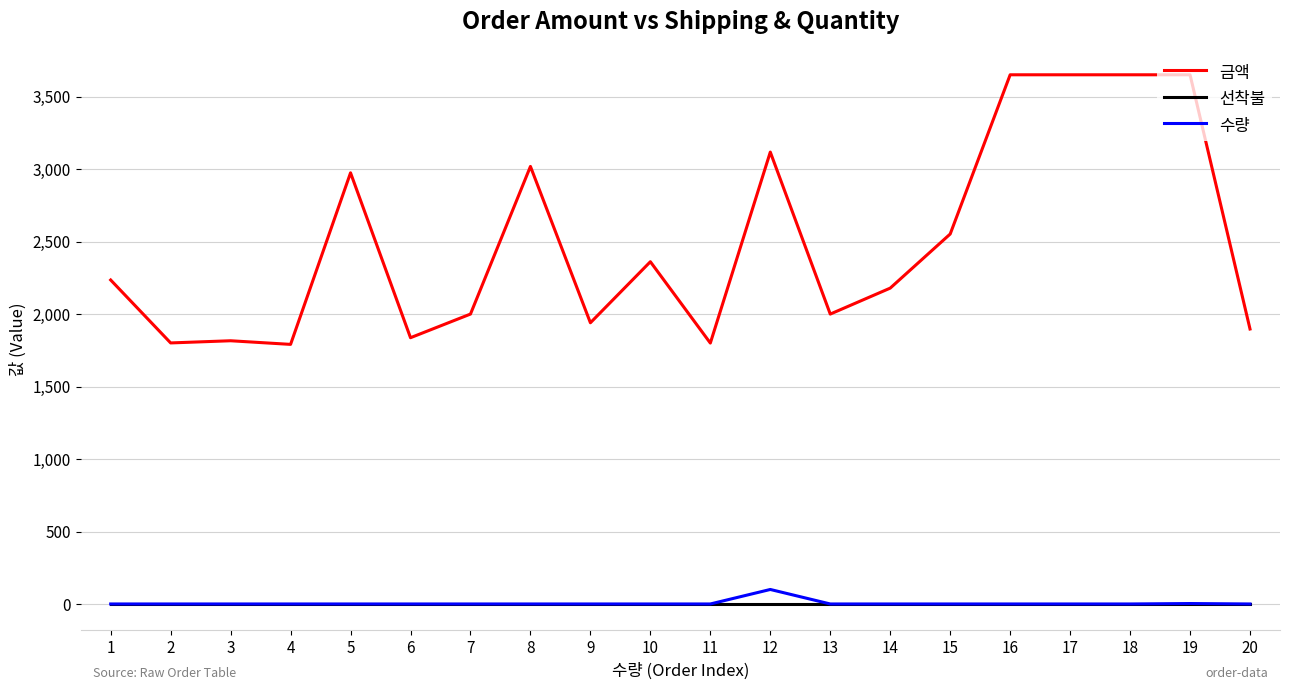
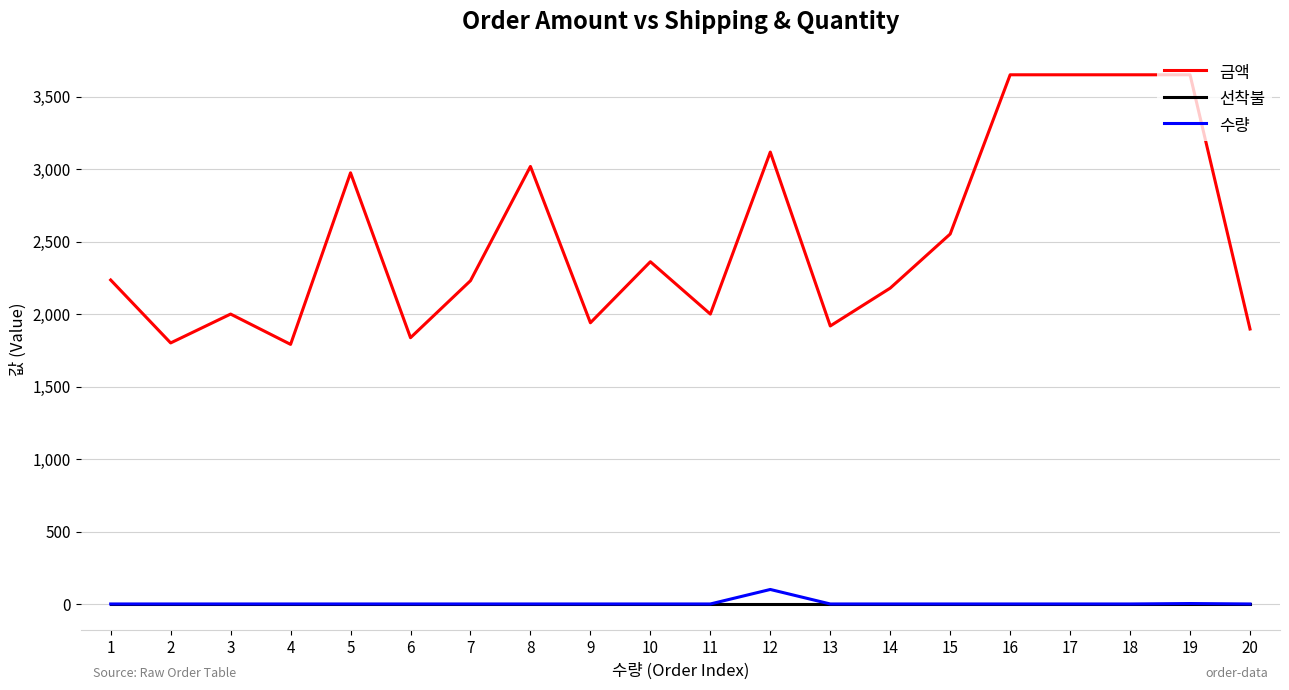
금액, 3: 1,820 -> 2,000
금액, 7: 2,000 -> 2,230
금액, 11: 1,800 -> 2,000
금액, 13: 2,000 -> 1,920
